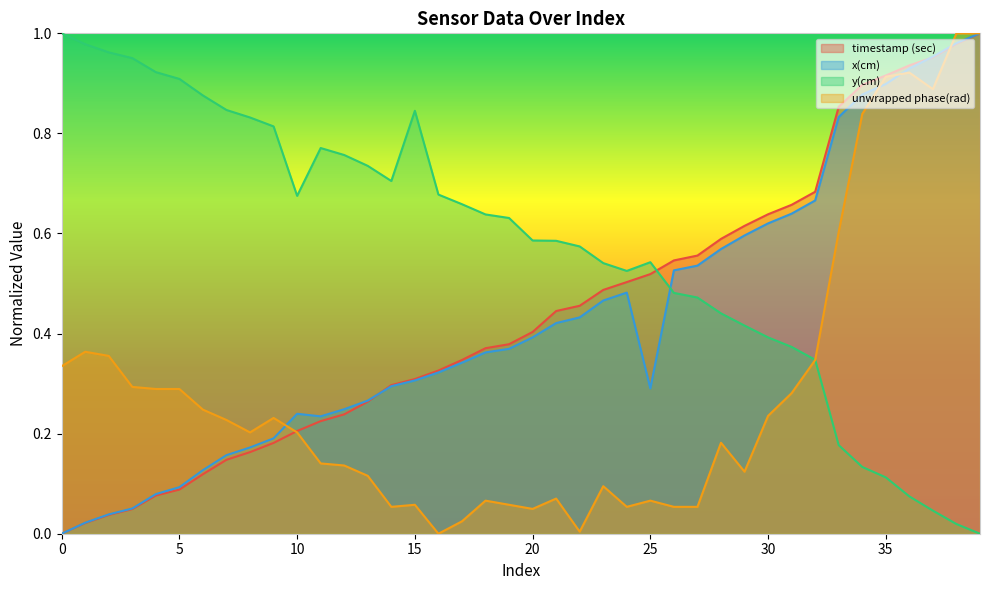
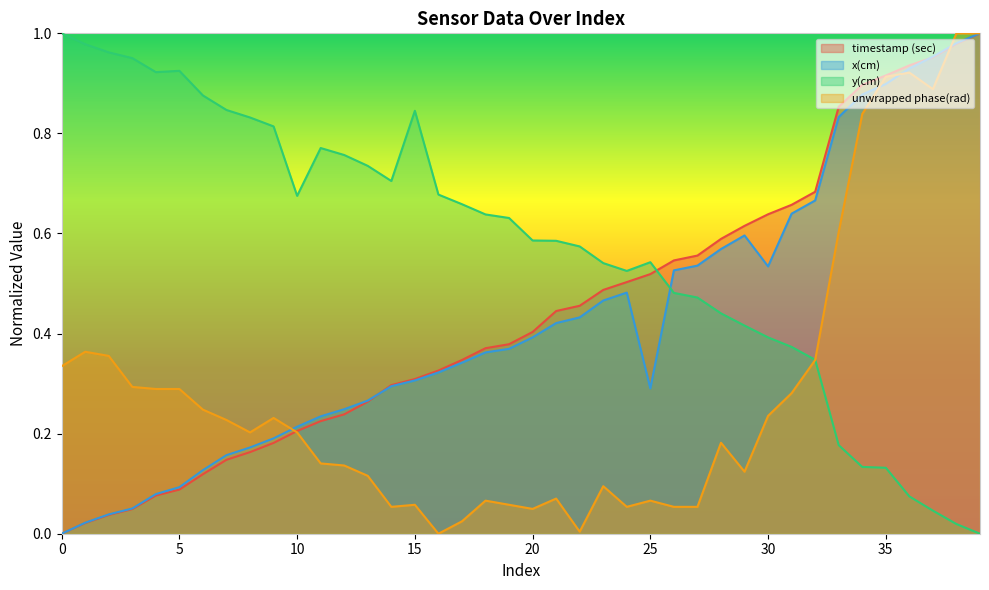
y(cm), 5: 0.91 -> 0.93
x(cm), 10: 0.24 -> 0.21
x(cm), 30: 0.62 -> 0.53
y(cm), 35: 0.11 -> 0.13
